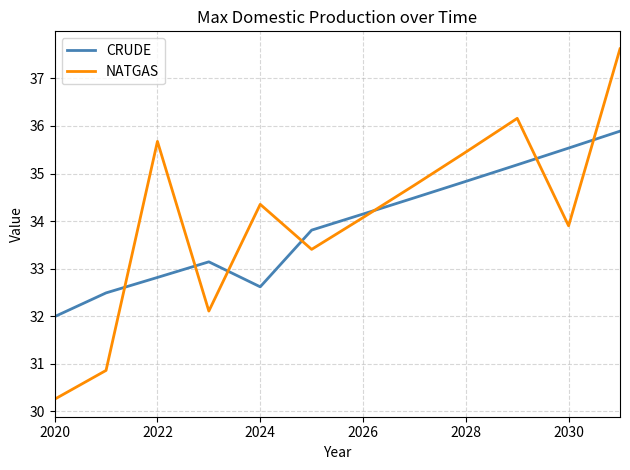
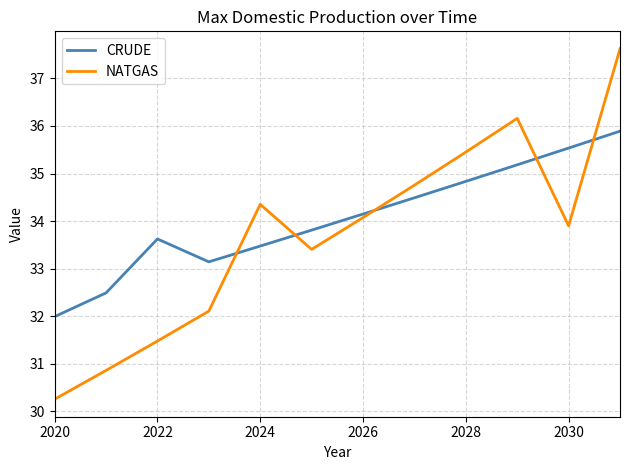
CRUDE, 2022: 32.8 -> 33.6
NATGAS, 2022: 35.7 -> 31.5
CRUDE, 2024: 32.6 -> 33.5
